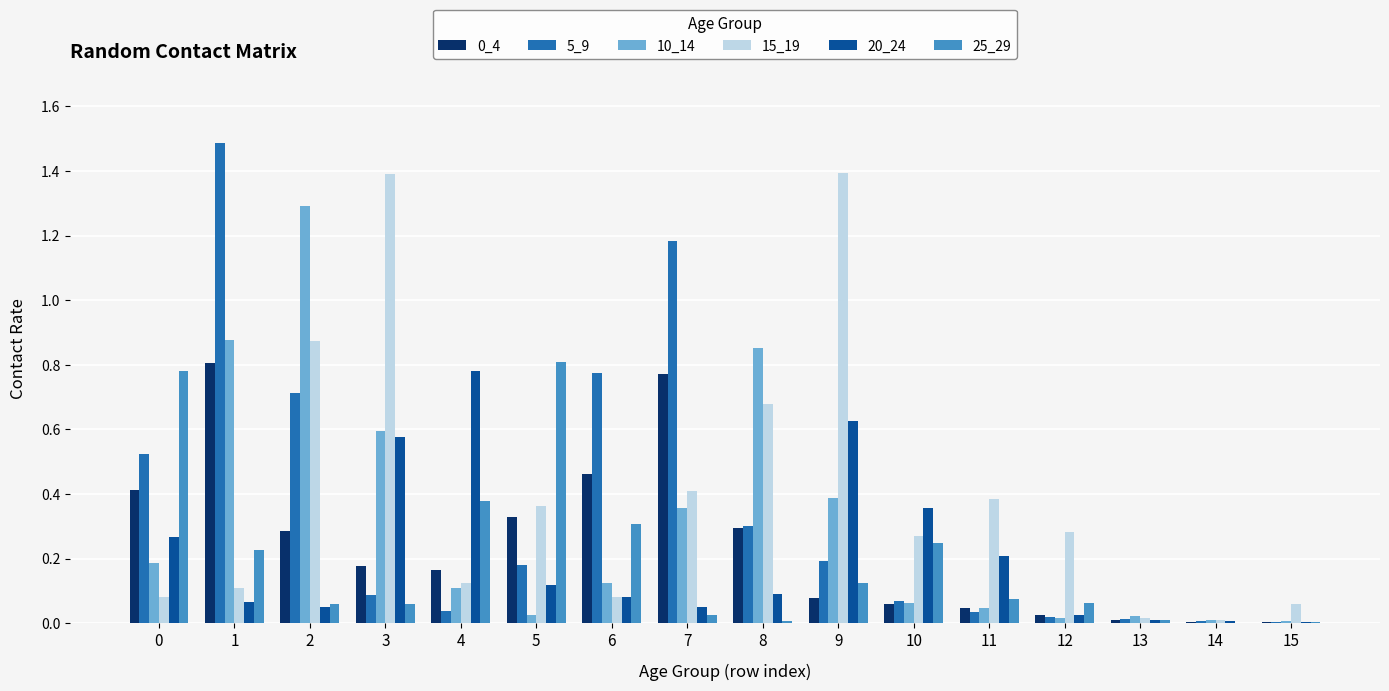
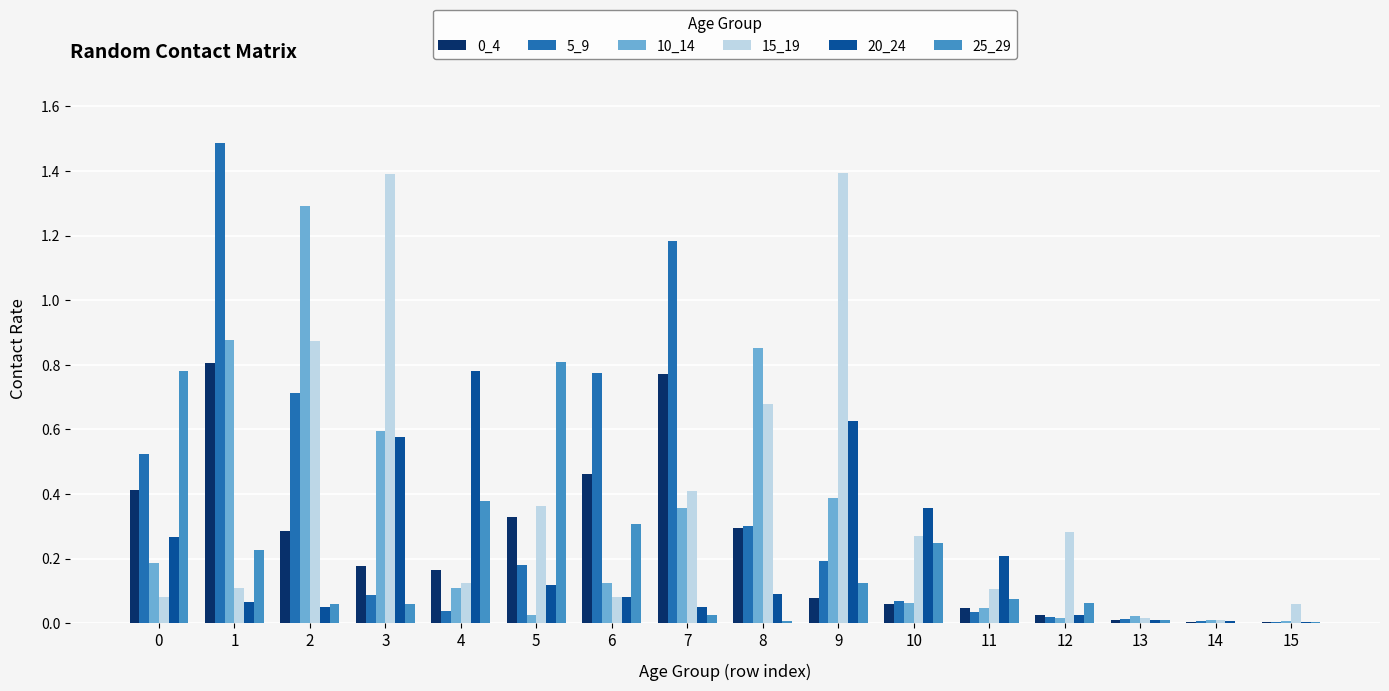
15_19, 11: 0.39 -> 0.11
